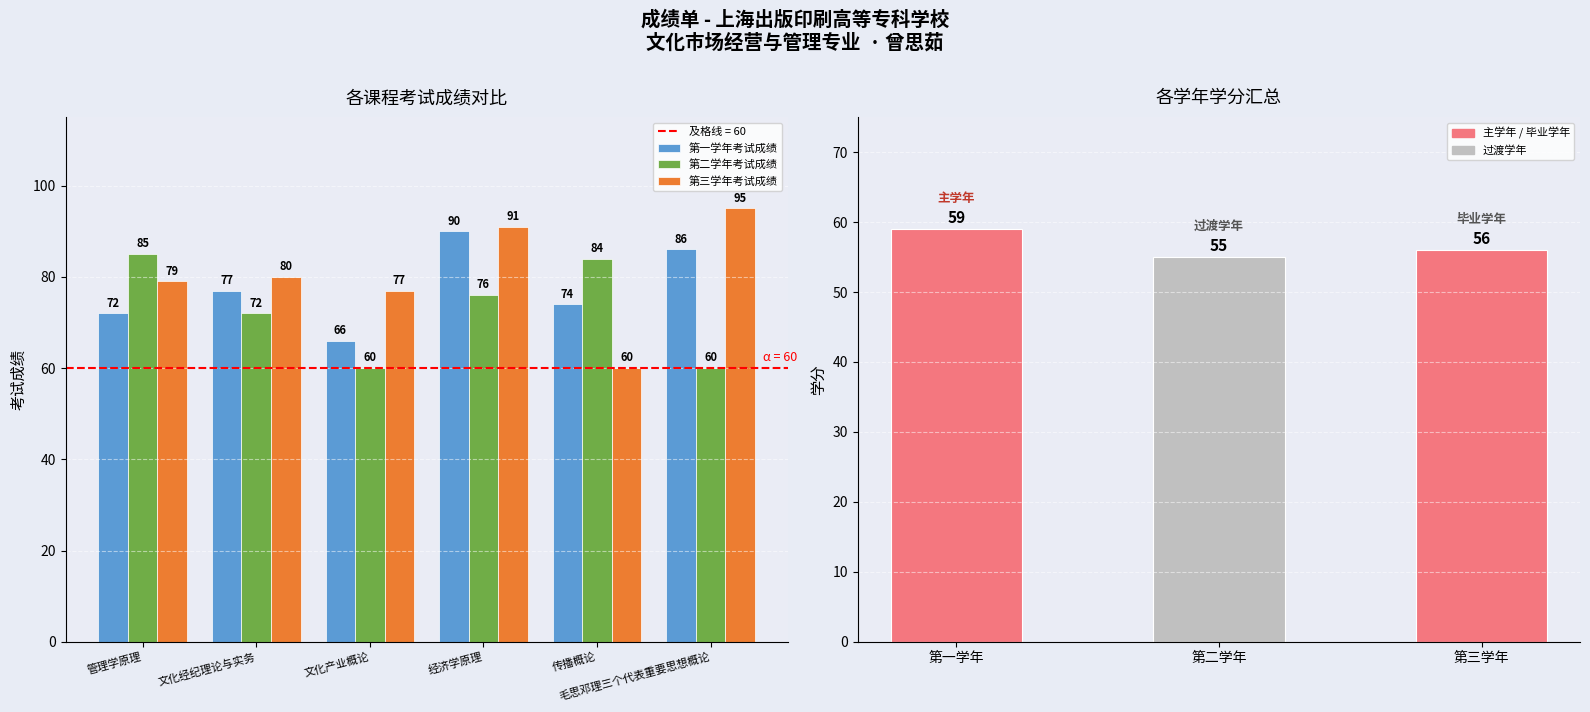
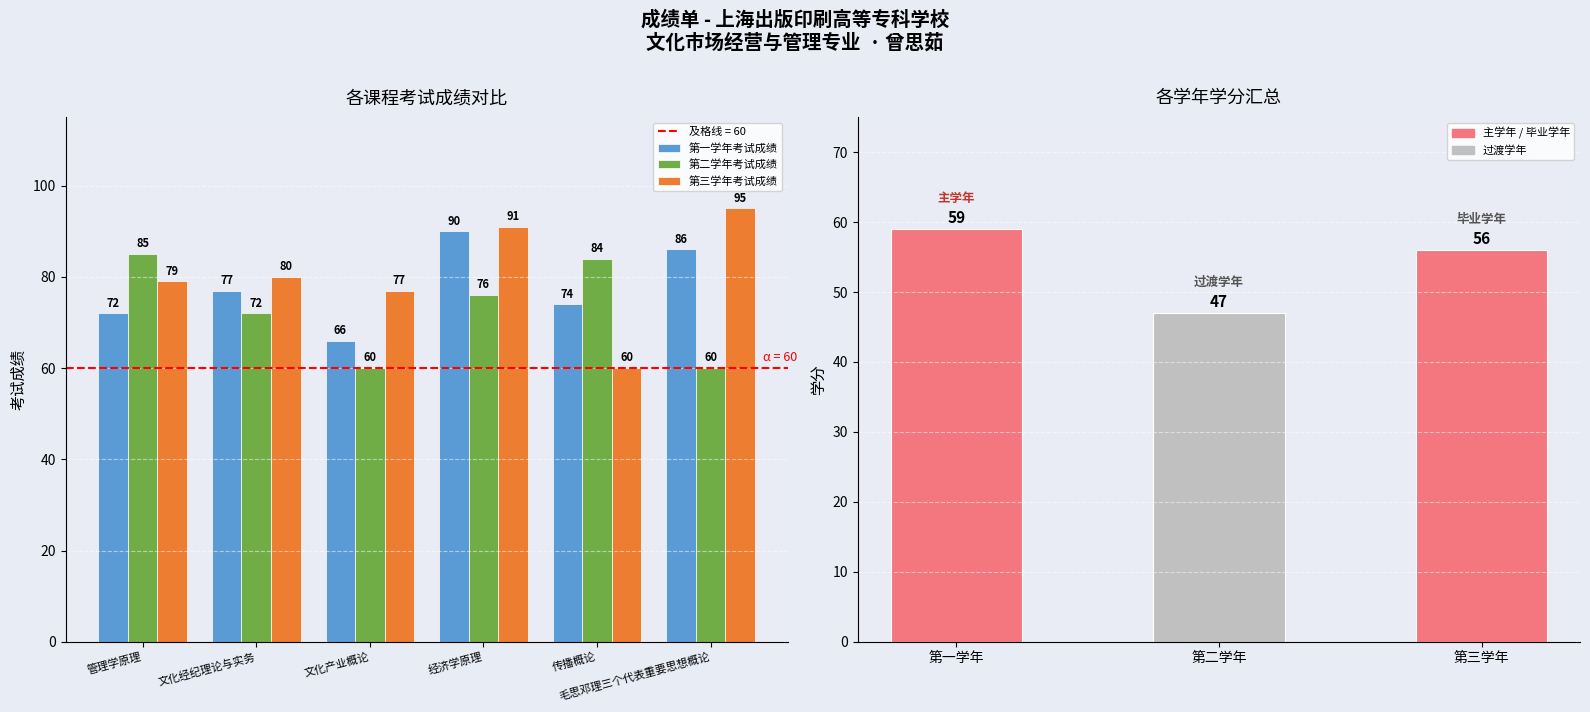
各学年学分汇总, 第二学年: 55 -> 47
